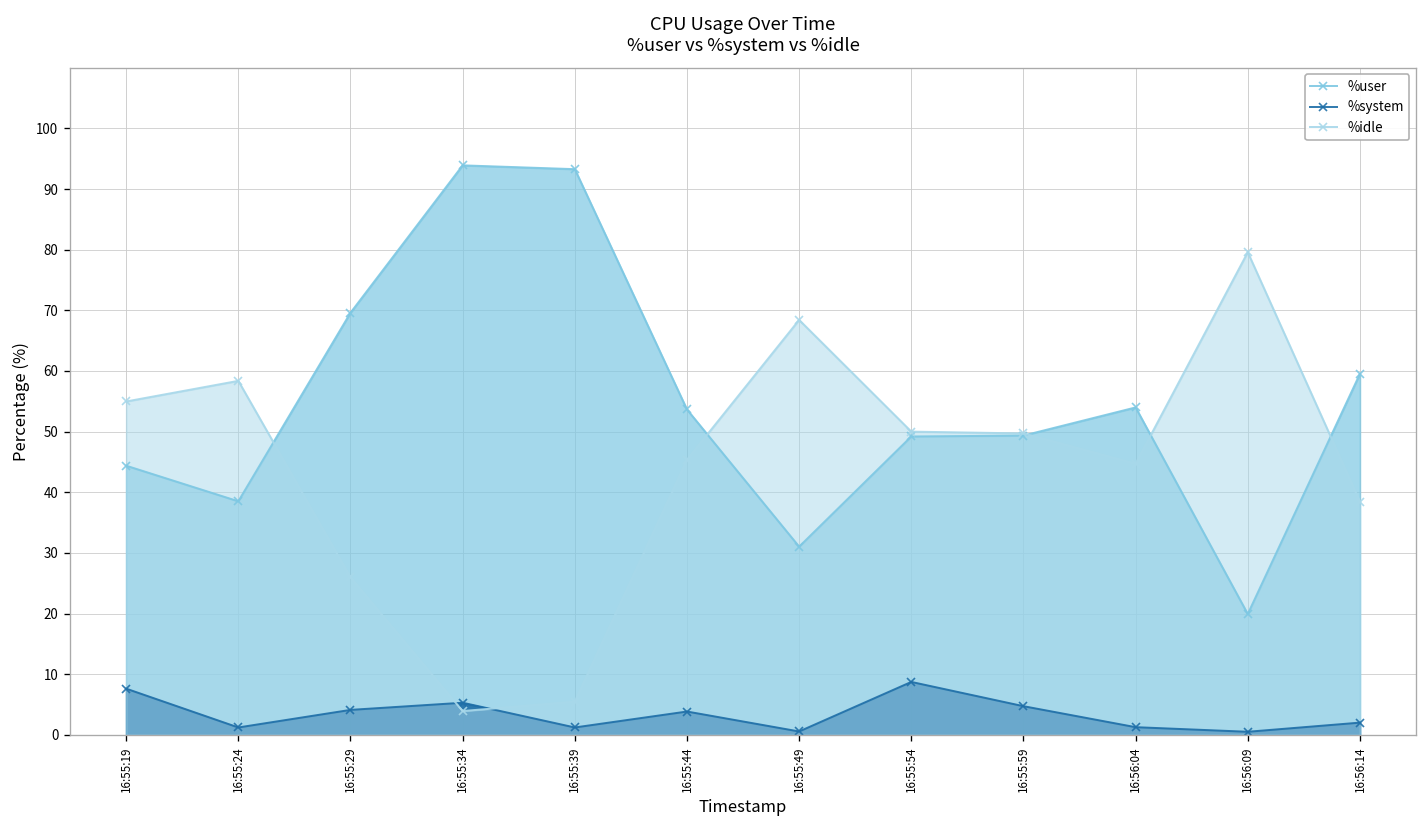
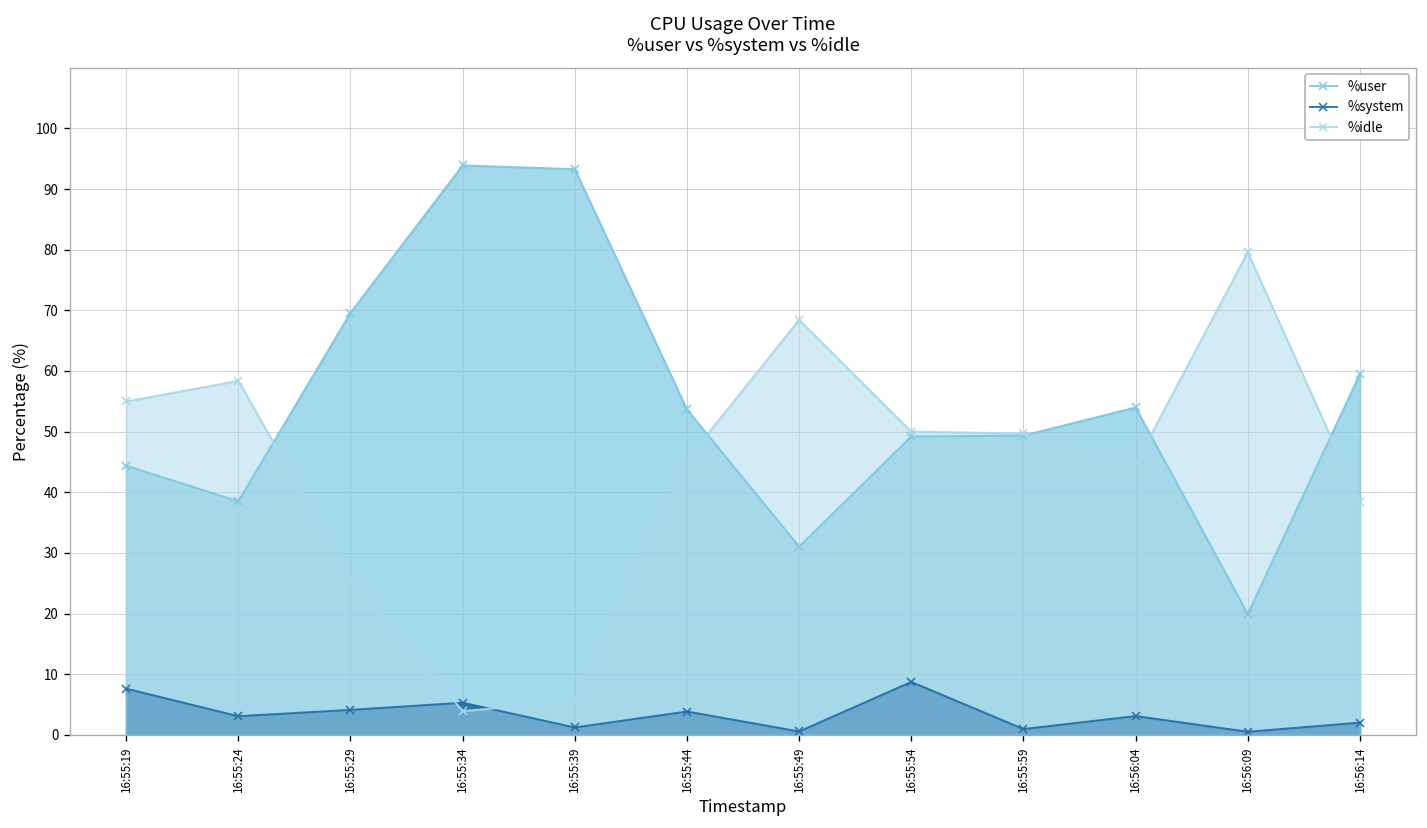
%system, 16:55:24: 1 -> 3
%system, 16:55:59: 5 -> 1
%system, 16:56:04: 1 -> 3
